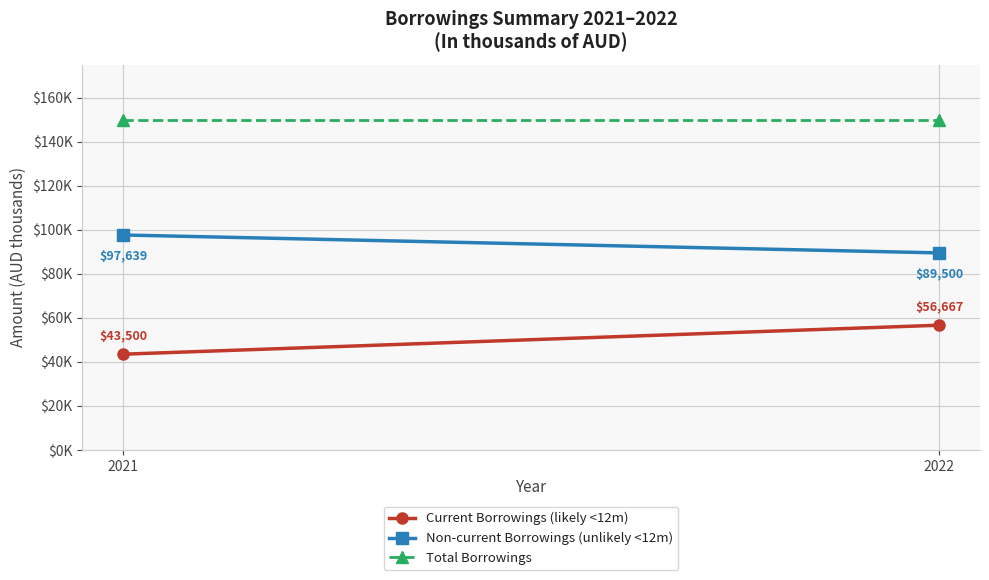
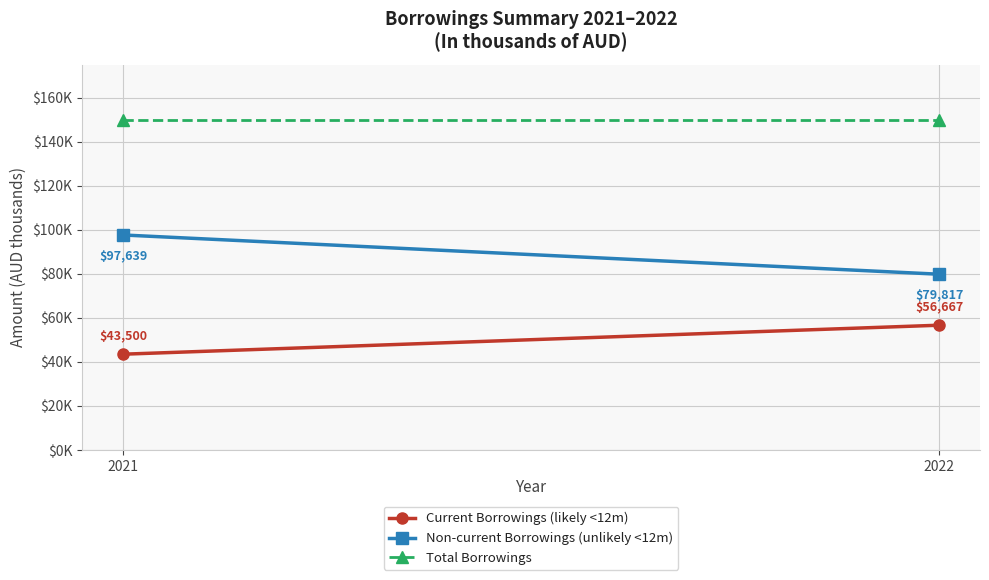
Non-current Borrowings (unlikely <12m), 2022: $89,500 -> $79,817
